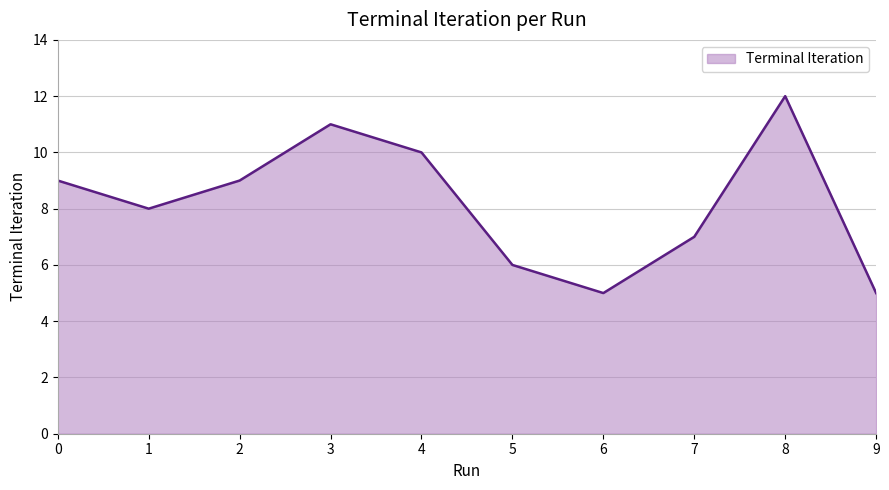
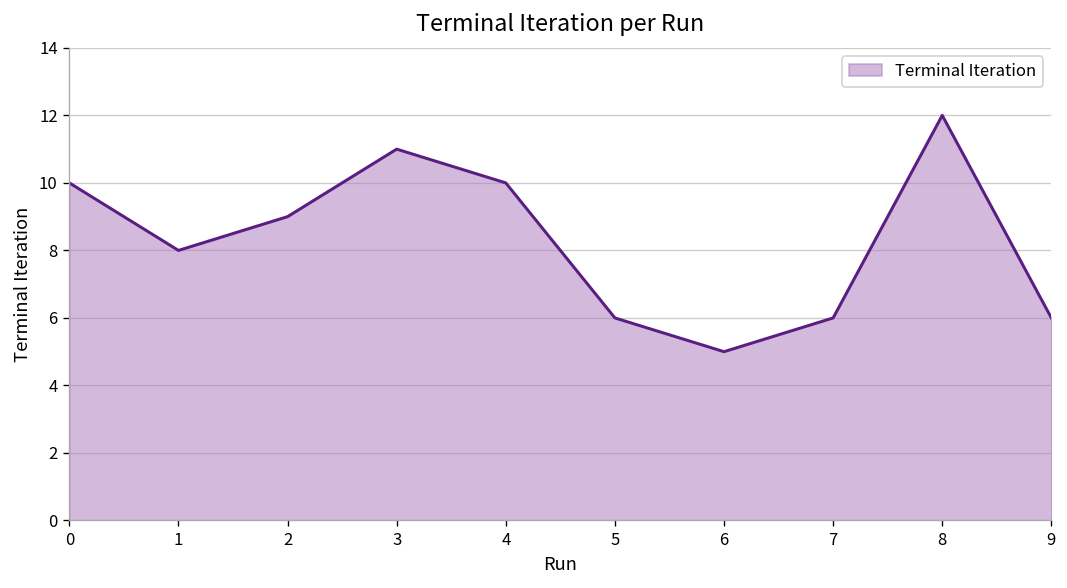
0: 9 -> 10
7: 7 -> 6
9: 5 -> 6
